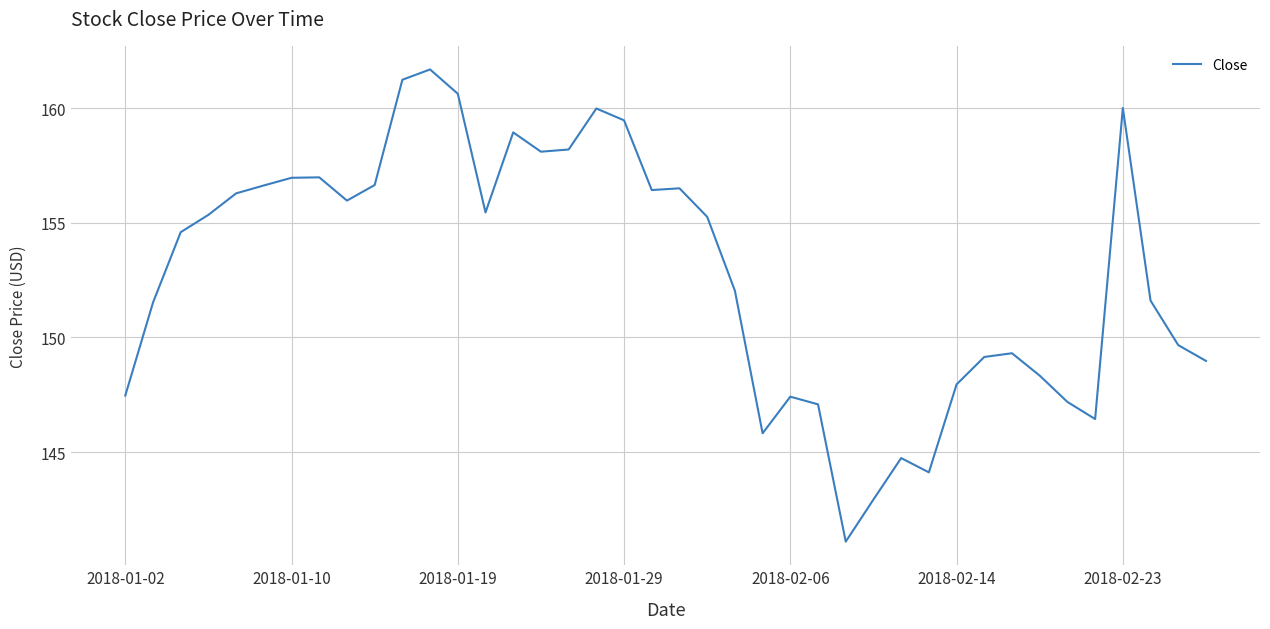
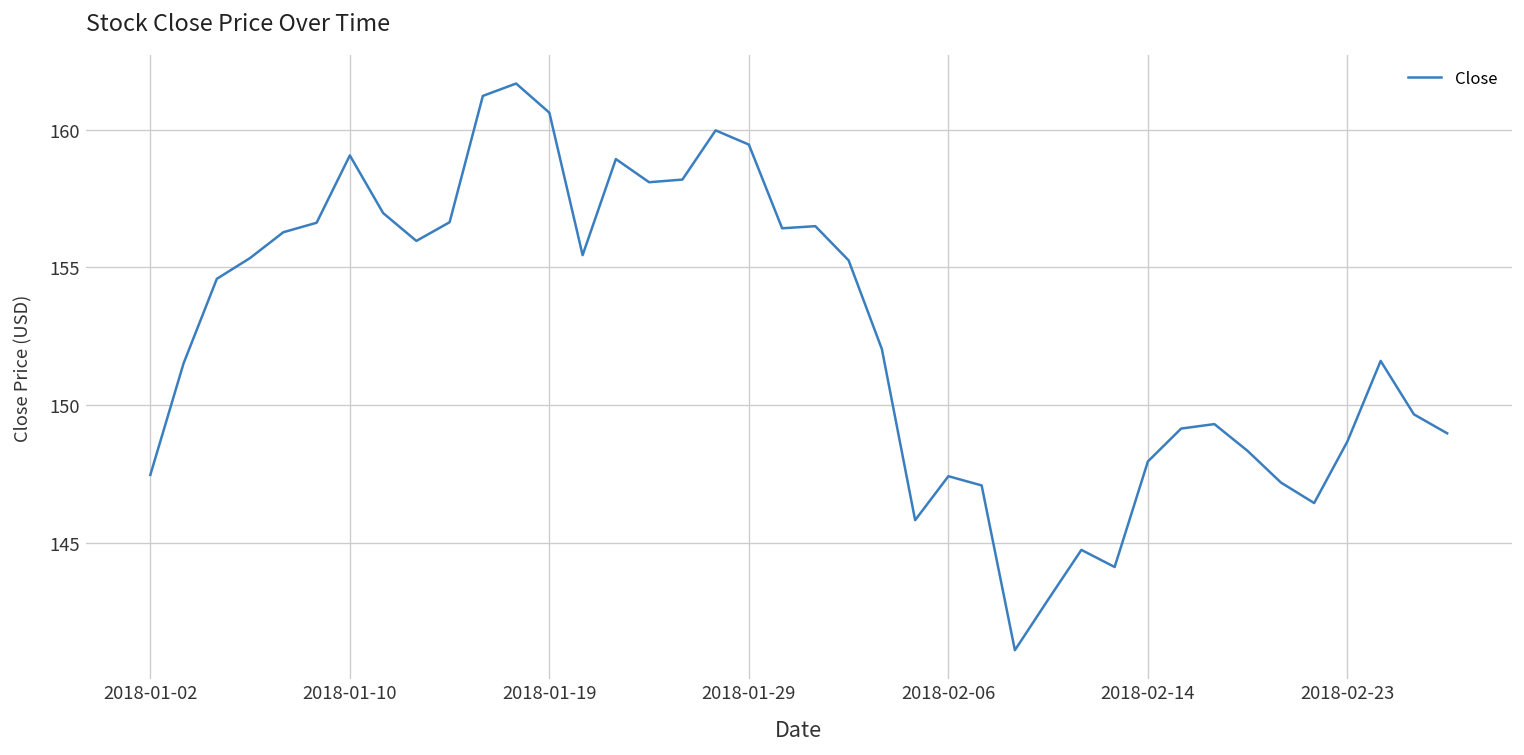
2018-01-10: 157.0 -> 159.1
2018-02-23: 160.0 -> 148.7
